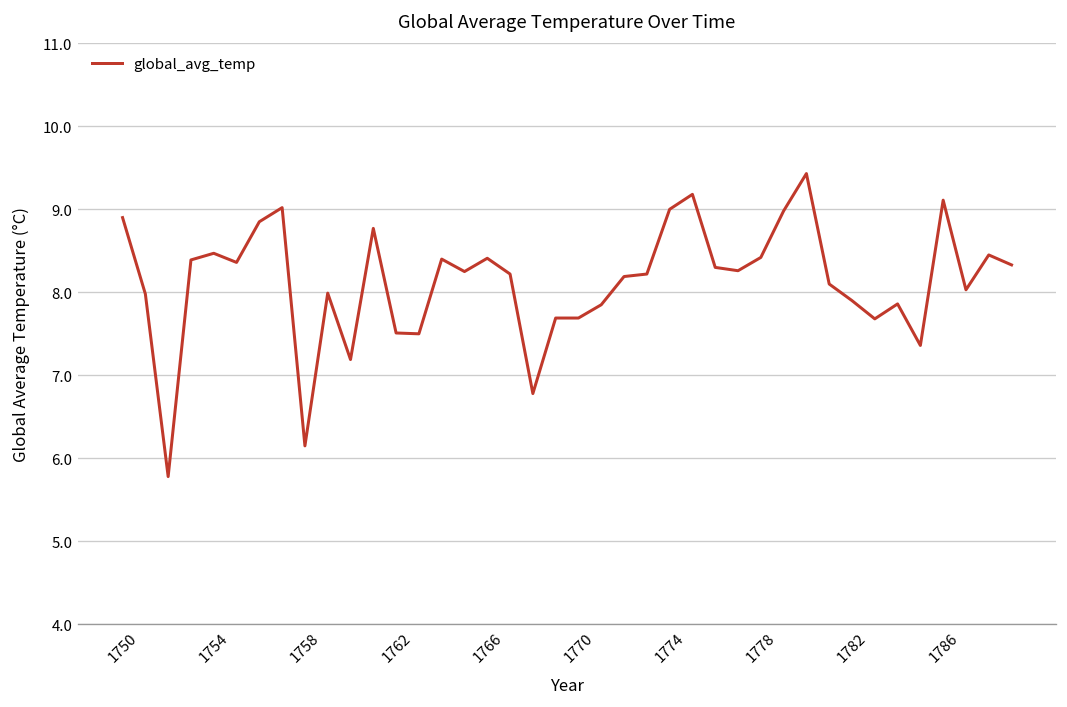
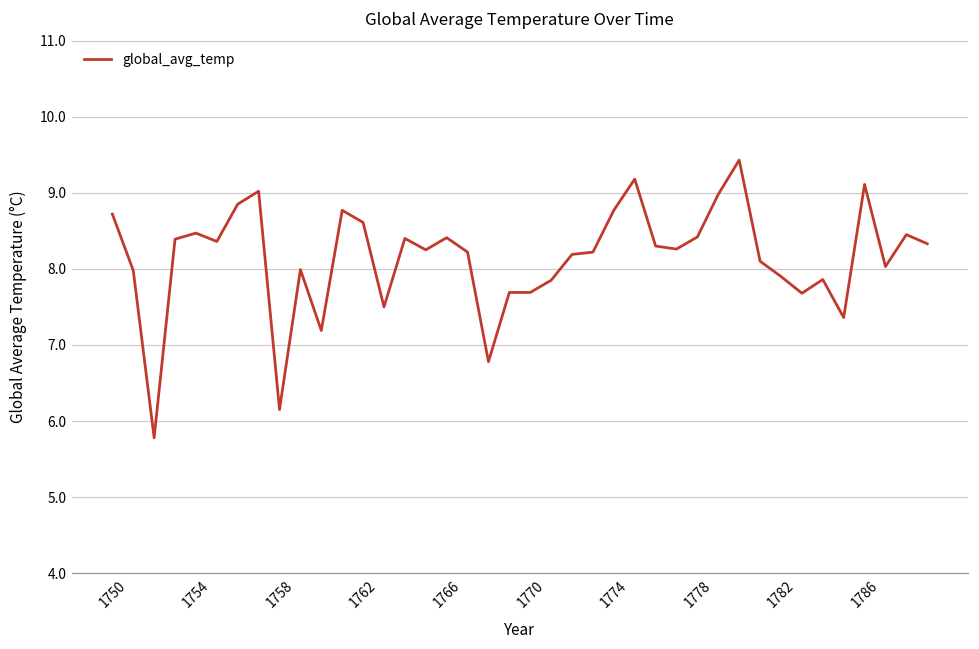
1750: 8.9 -> 8.7
1762: 7.5 -> 8.6
1774: 9.0 -> 8.8
